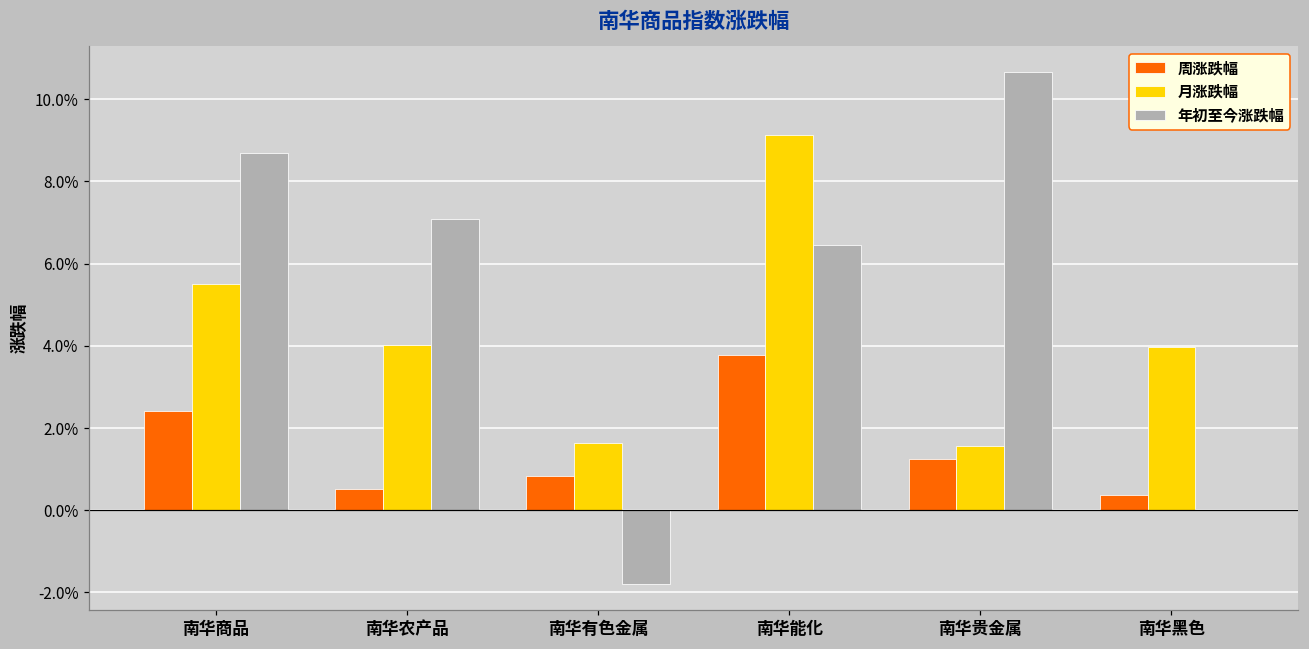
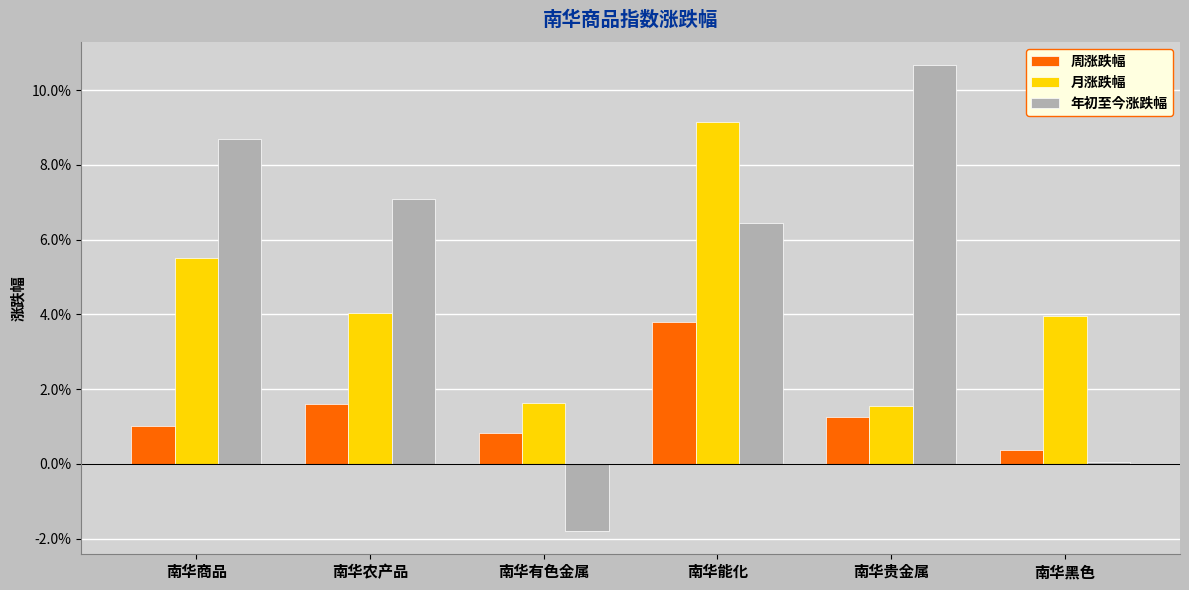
周涨跌幅, 南华商品: 2.4% -> 1.0%
周涨跌幅, 南华农产品: 0.5% -> 1.6%
